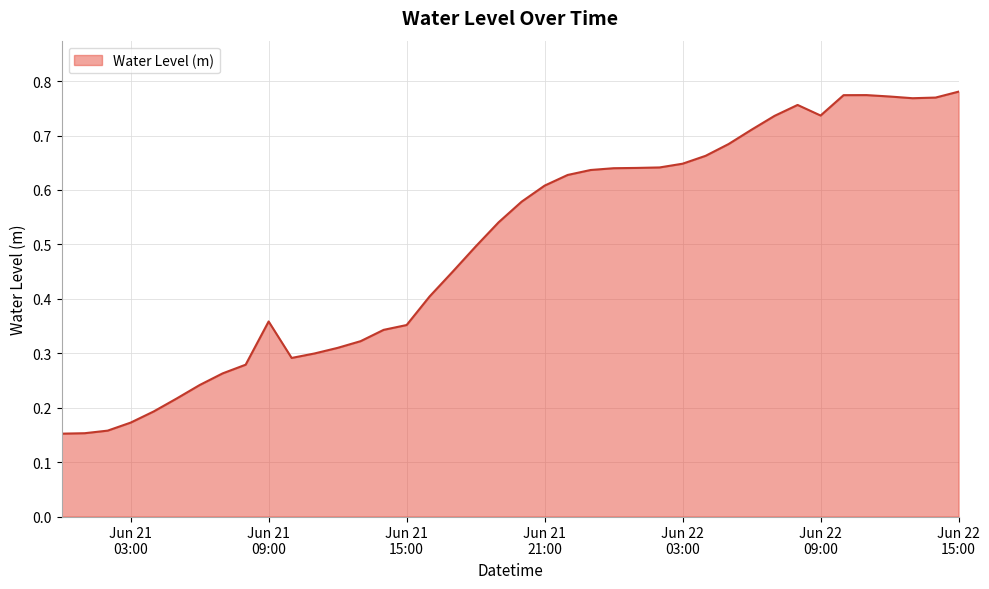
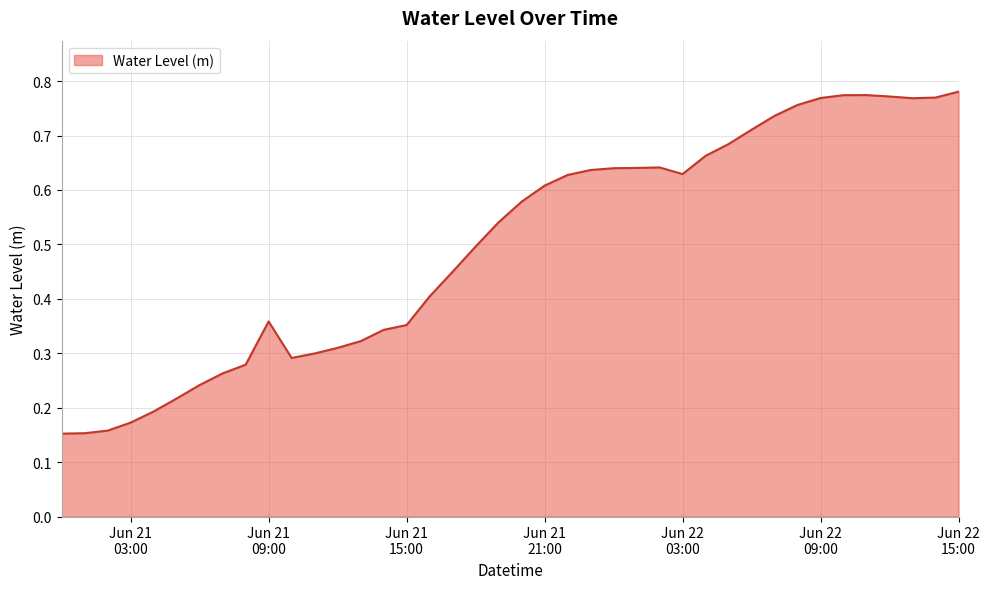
Jun 22 03:00: 0.65 -> 0.63
Jun 22 09:00: 0.74 -> 0.77
